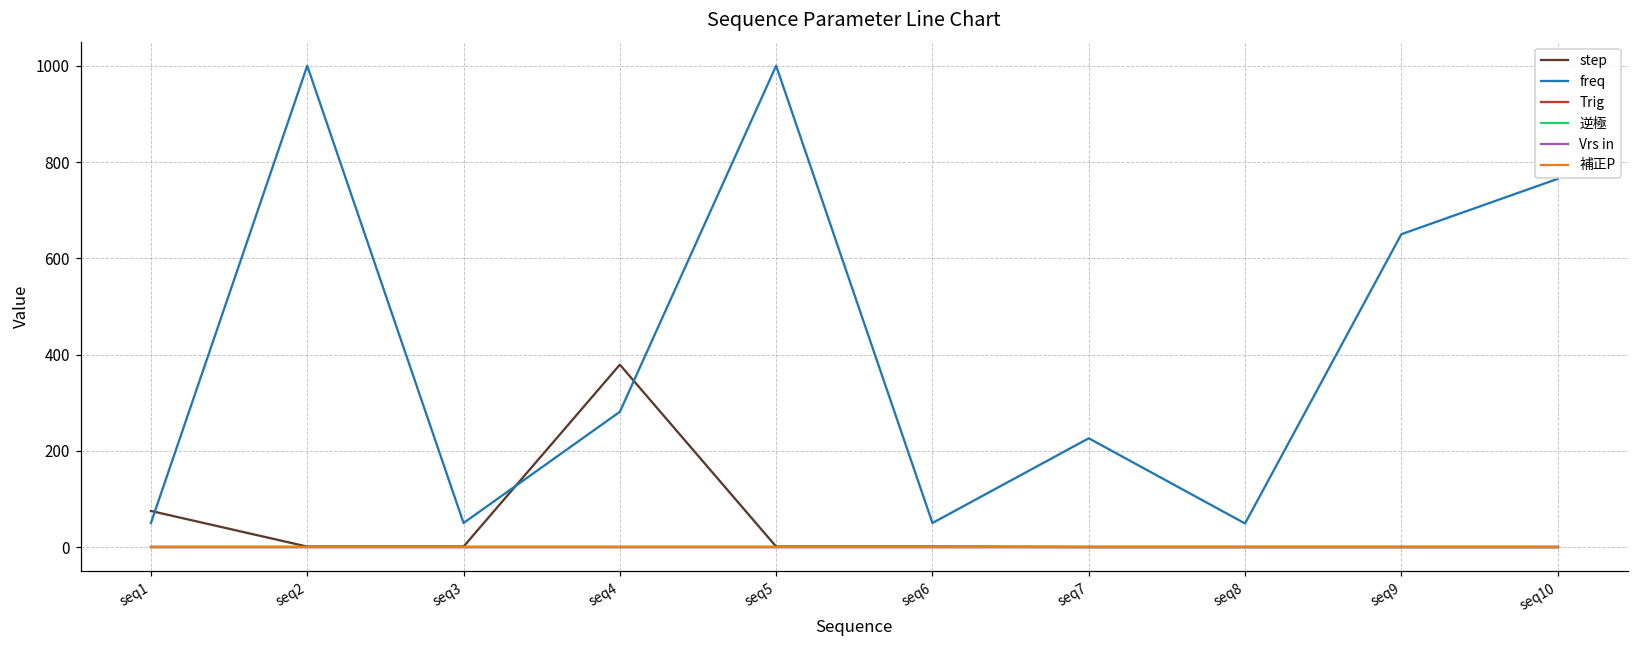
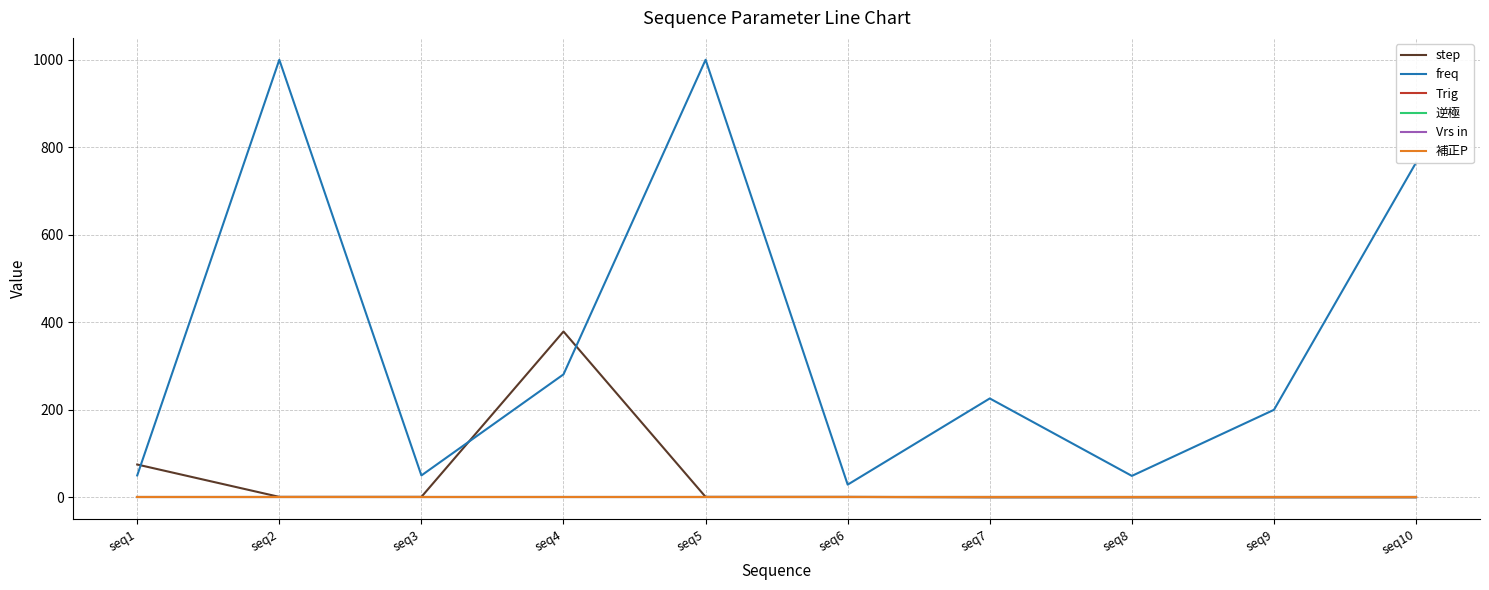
freq, seq6: 50 -> 30
freq, seq9: 650 -> 200
